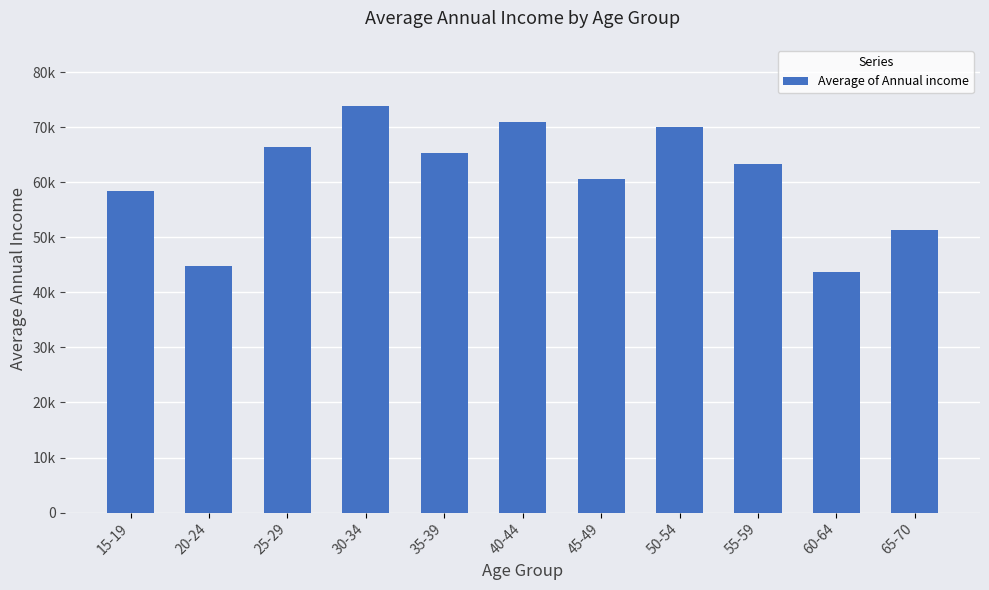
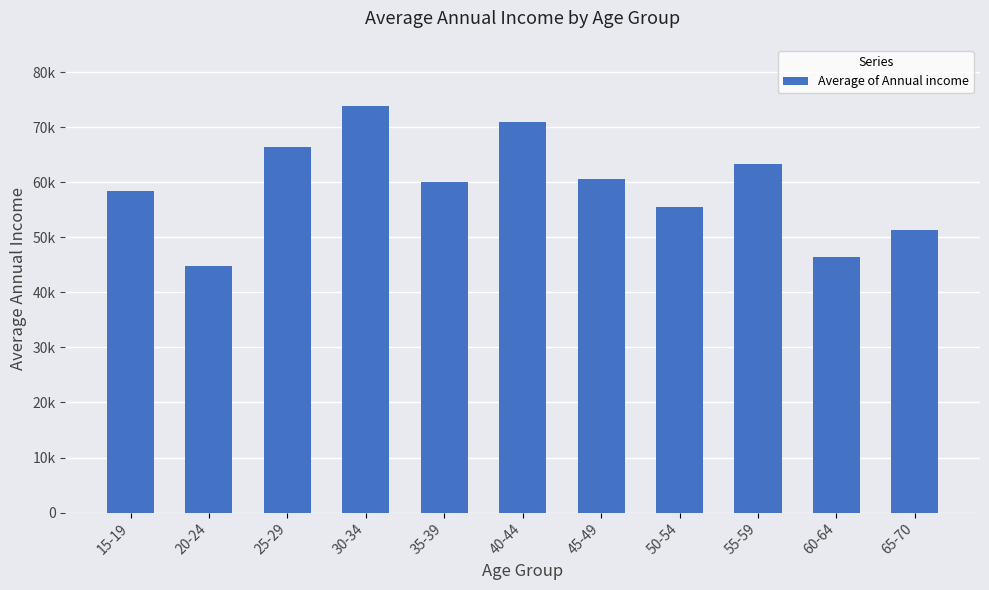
35-39: 65000 -> 60000
50-54: 70000 -> 56000
60-64: 44000 -> 46000
